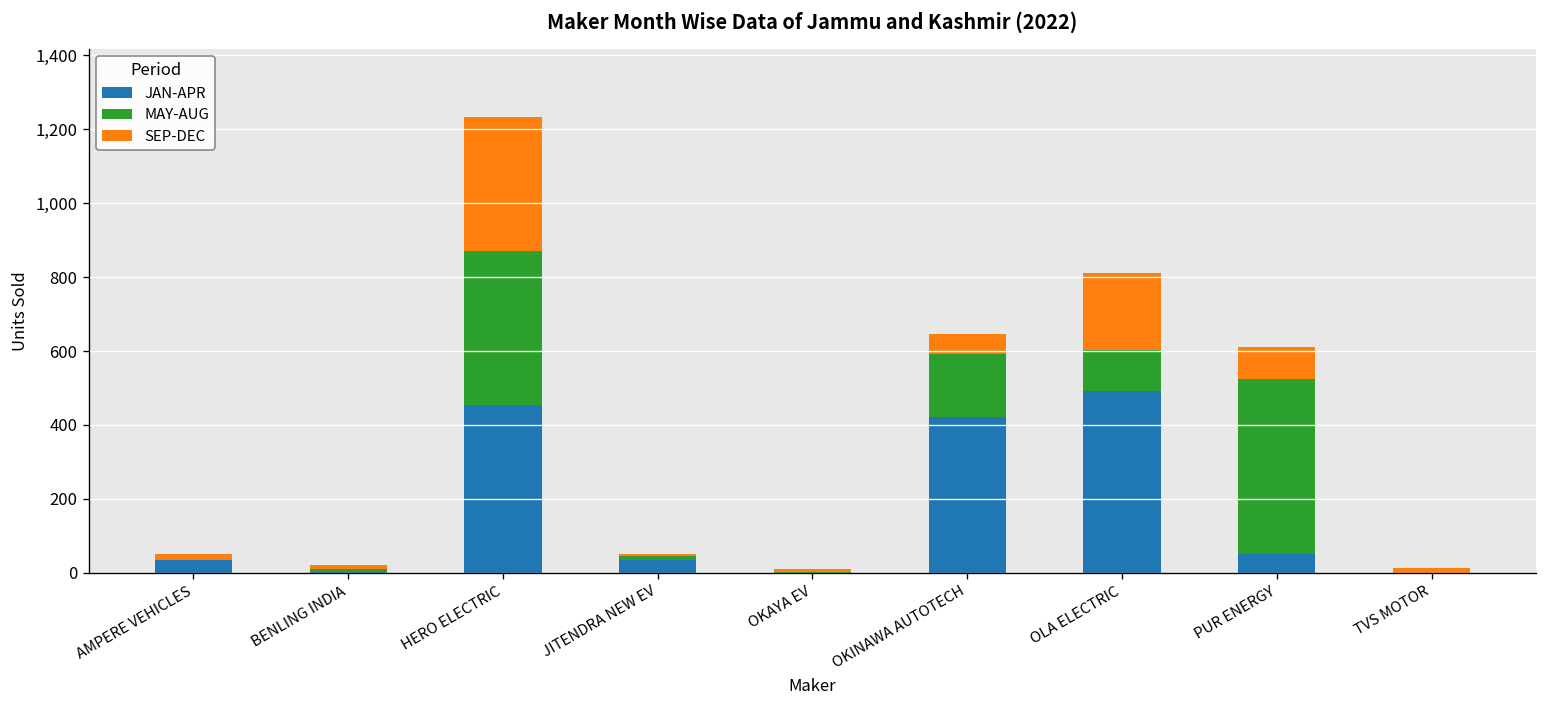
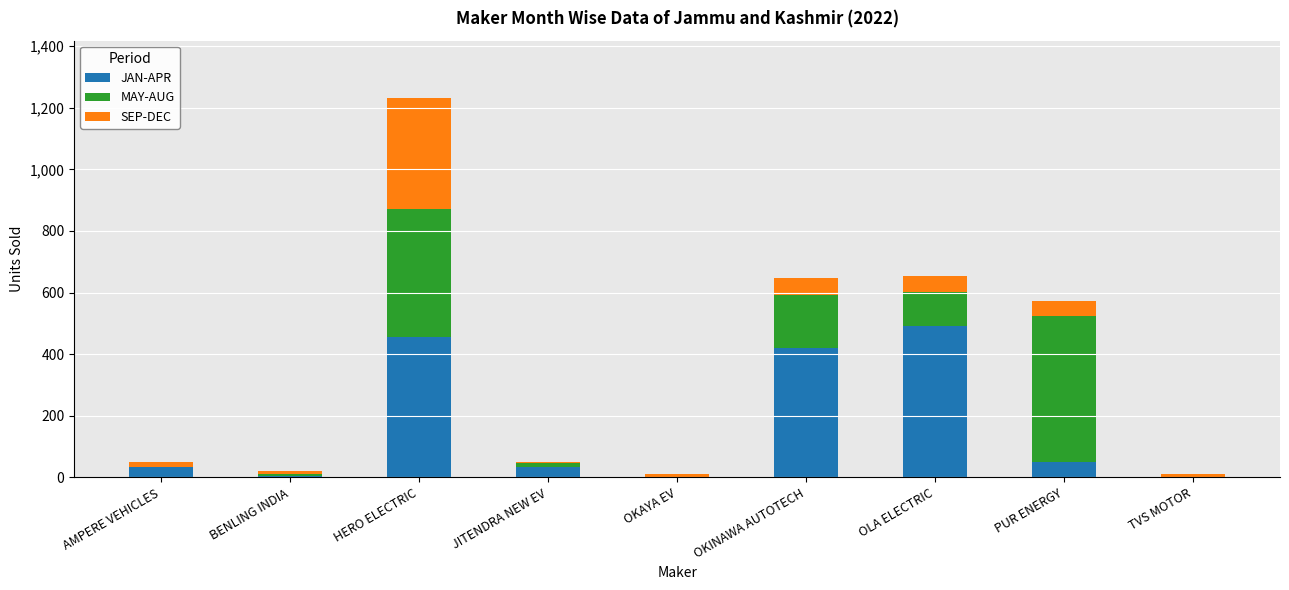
SEP-DEC, OLA ELECTRIC: 210 -> 50
SEP-DEC, PUR ENERGY: 90 -> 50
